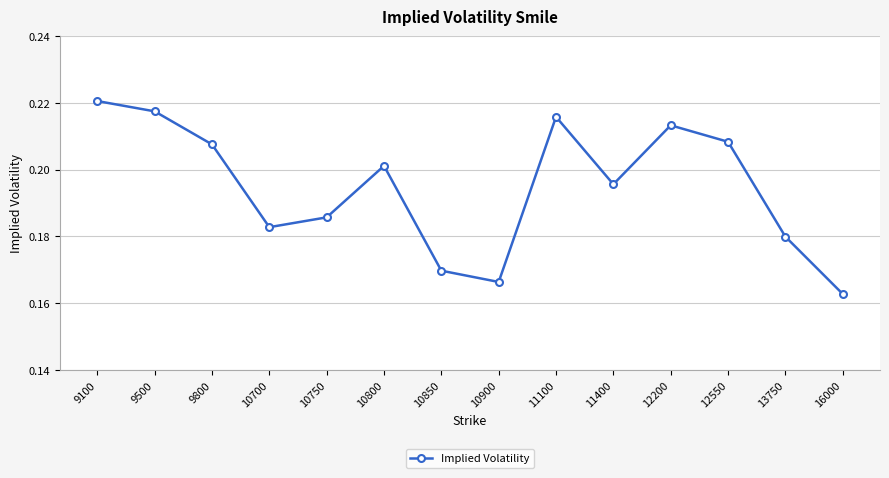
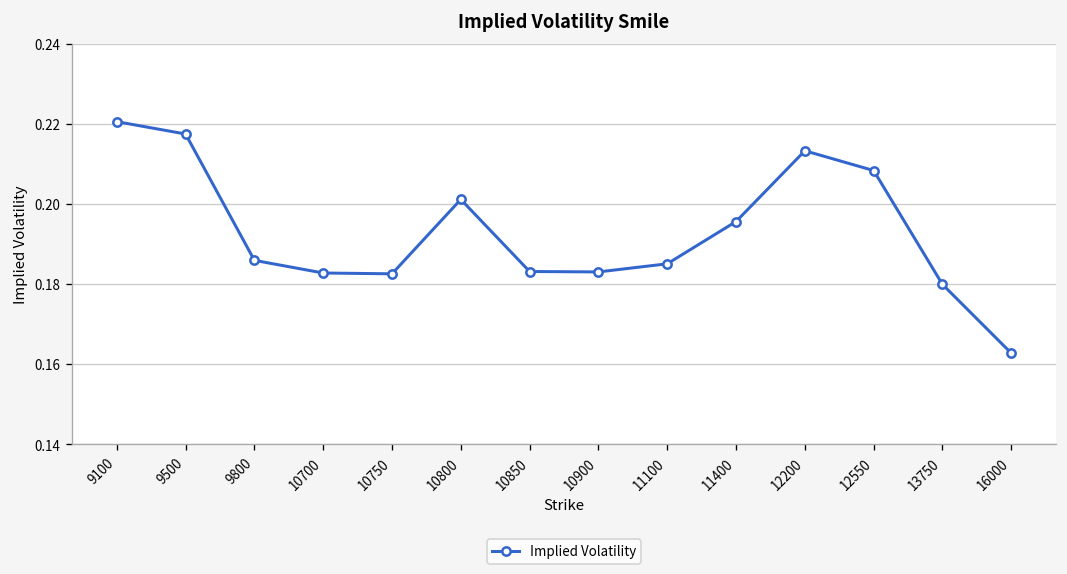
9800: 0.208 -> 0.186
10750: 0.186 -> 0.183
10850: 0.170 -> 0.183
10900: 0.166 -> 0.183
11100: 0.216 -> 0.185
